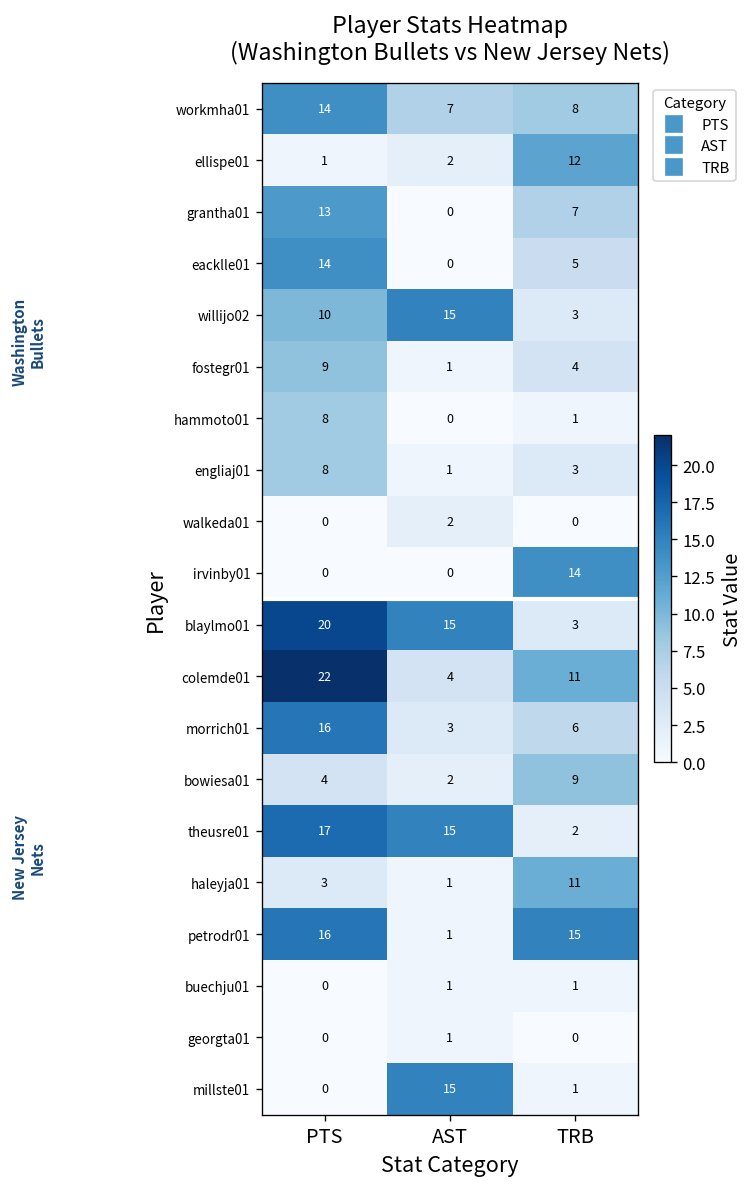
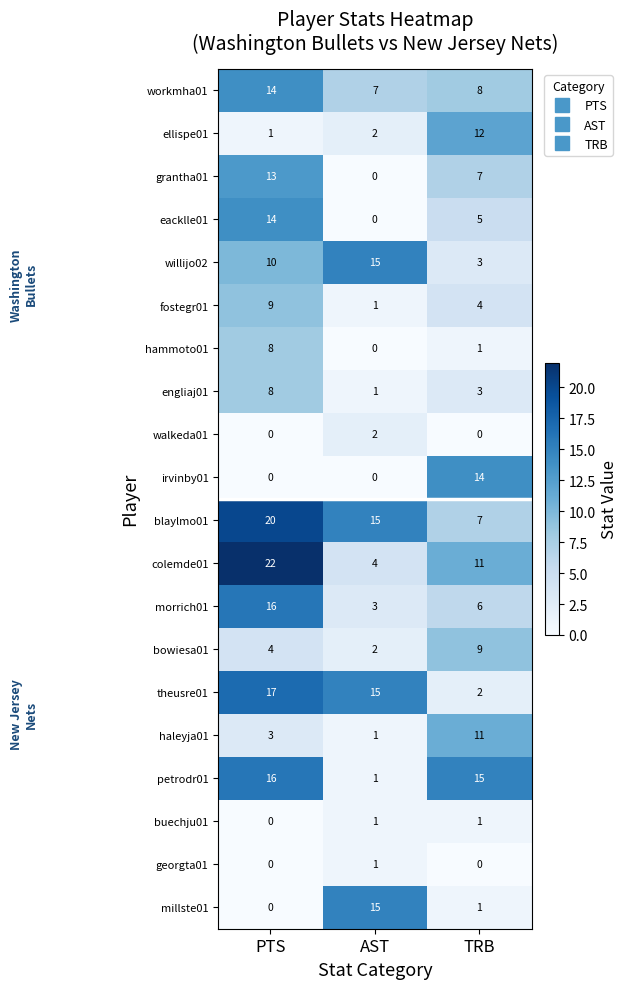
blaylmo01, TRB: 3 -> 7
